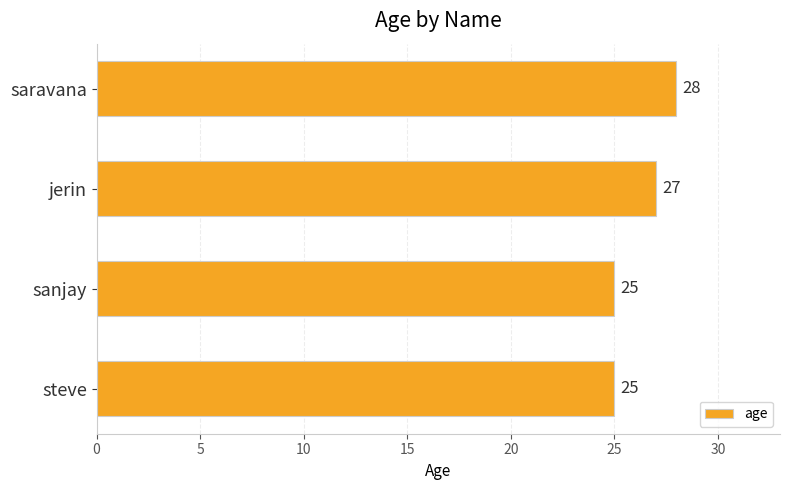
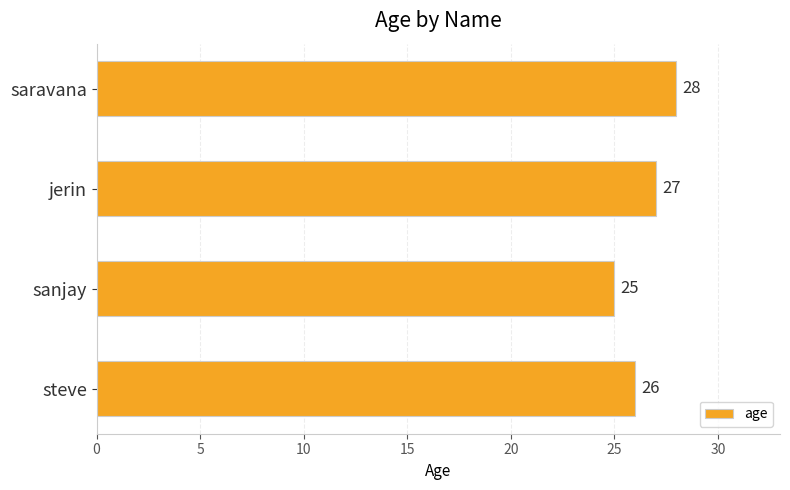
steve: 25 -> 26
